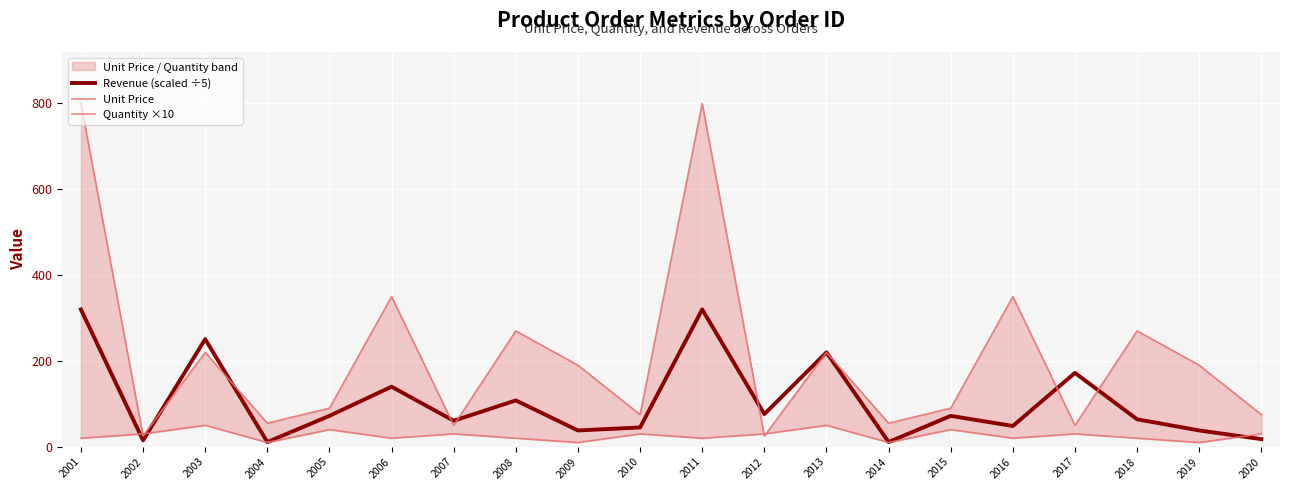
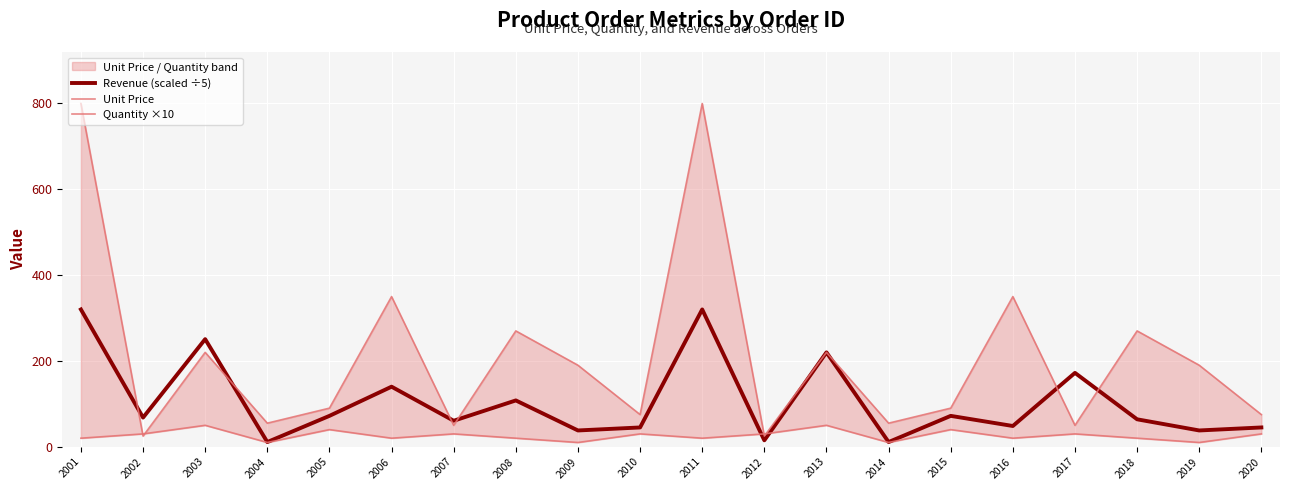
Revenue (scaled ÷5), 2002: 20 -> 70
Revenue (scaled ÷5), 2012: 80 -> 20
Revenue (scaled ÷5), 2020: 20 -> 50
